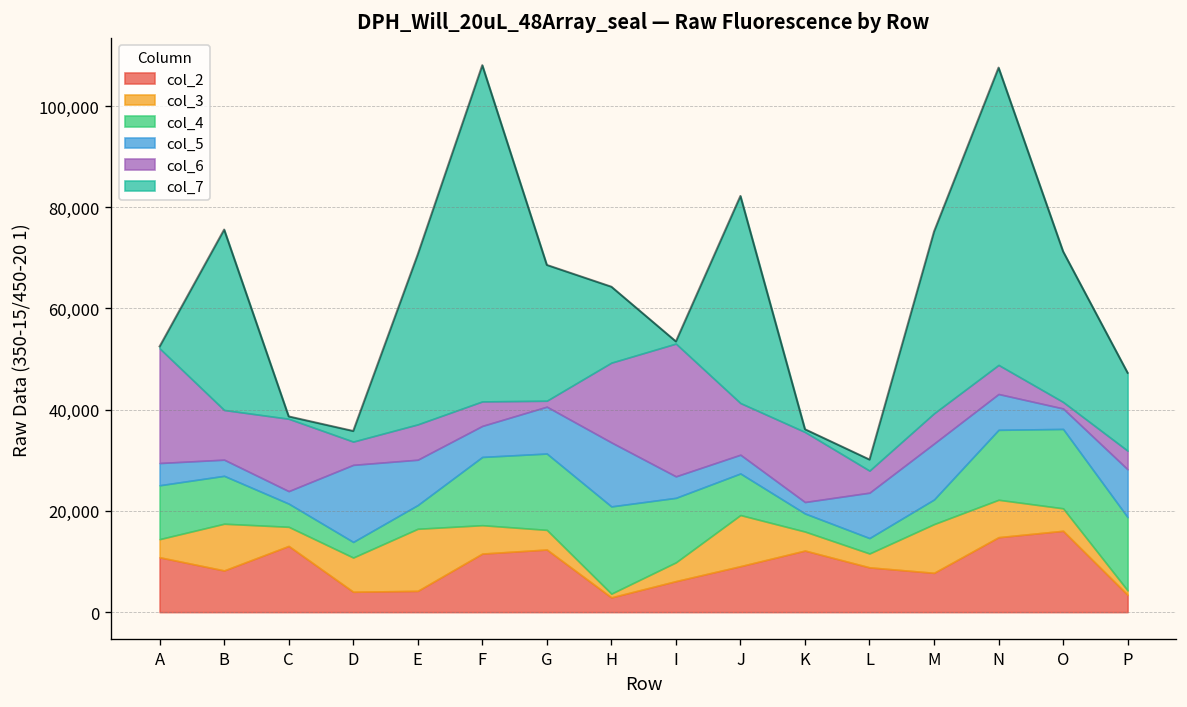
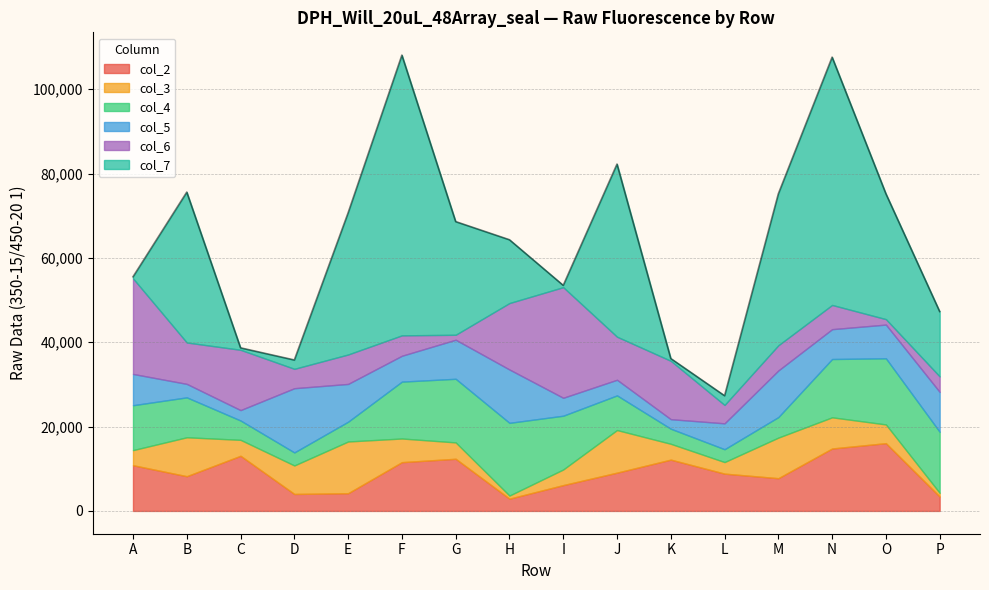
col_5, A: 4,000 -> 7,000
col_5, L: 9,000 -> 6,000
col_5, O: 4,000 -> 8,000
